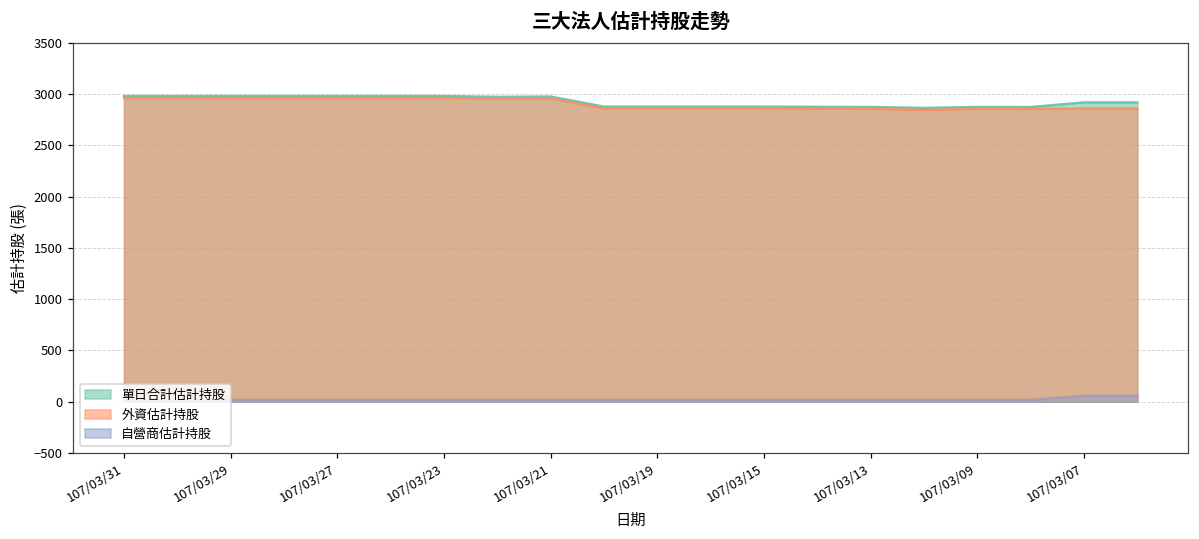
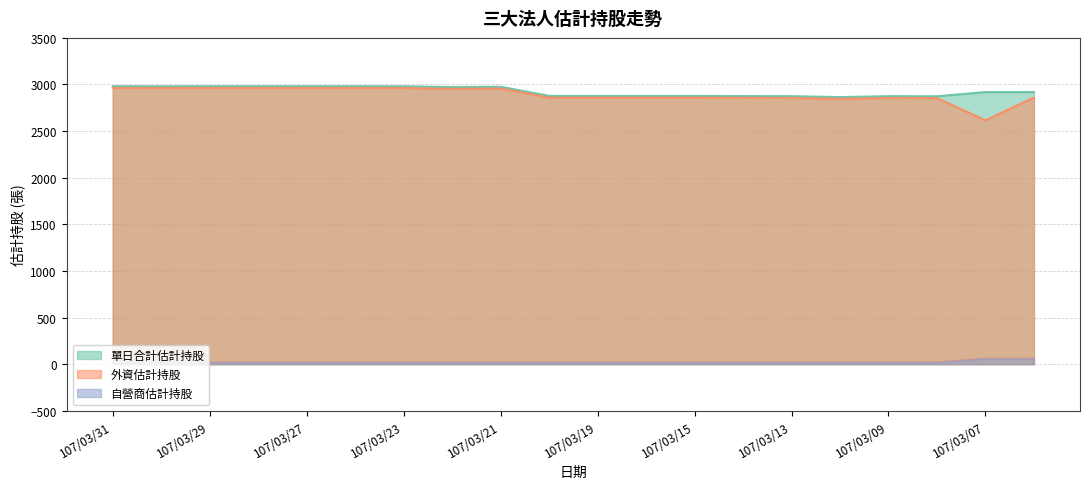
外資估計持股, 107/03/07: 2900 -> 2600
